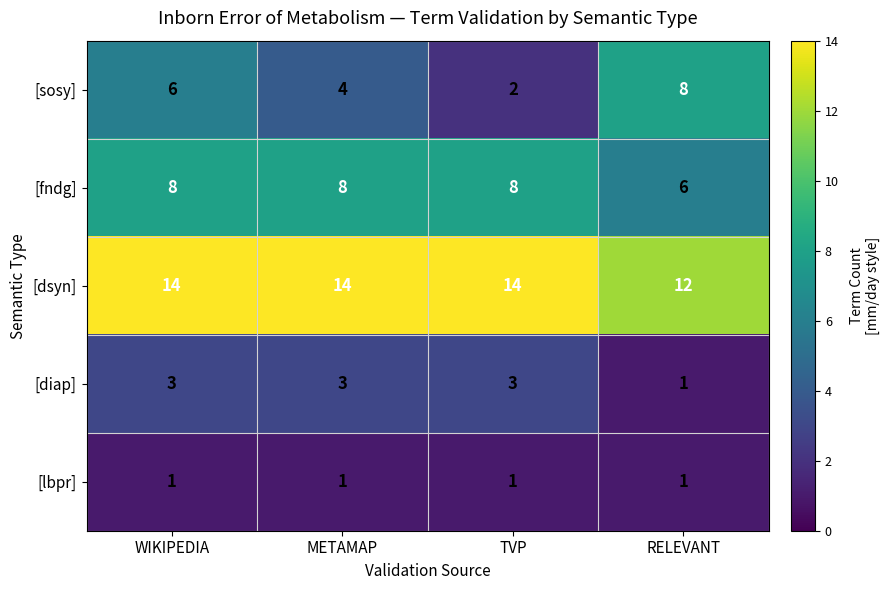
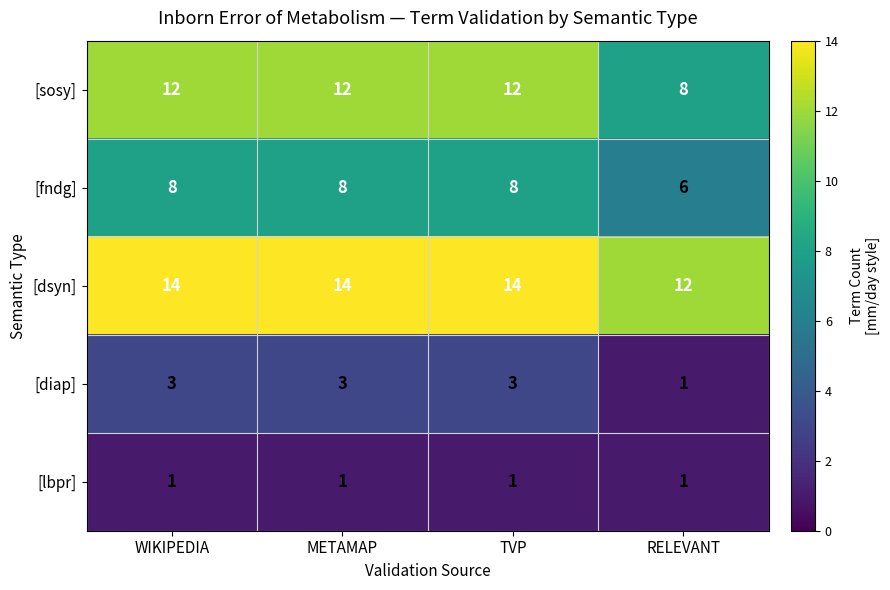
[sosy], WIKIPEDIA: 6 -> 12
[sosy], METAMAP: 4 -> 12
[sosy], TVP: 2 -> 12
